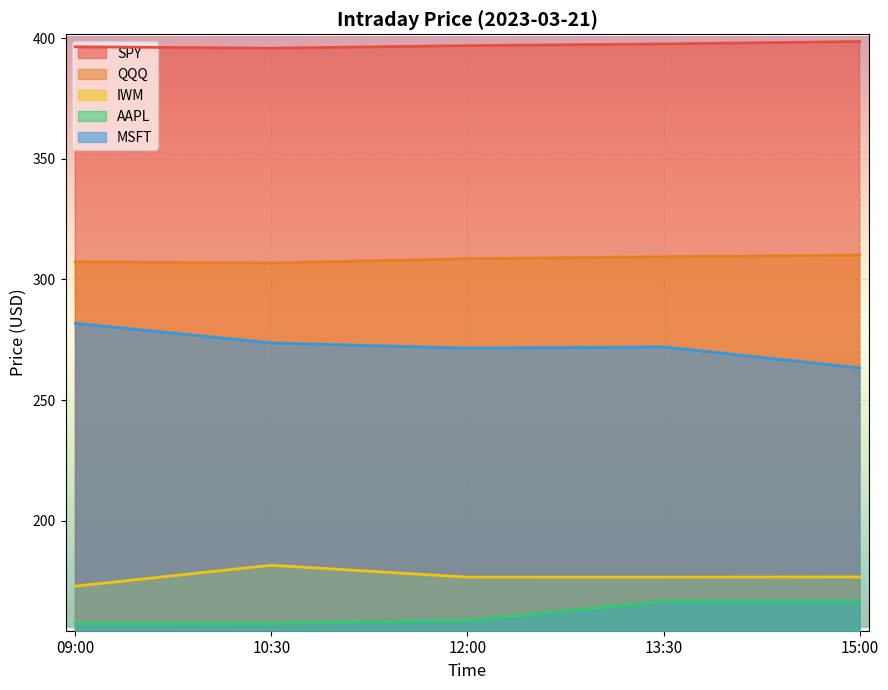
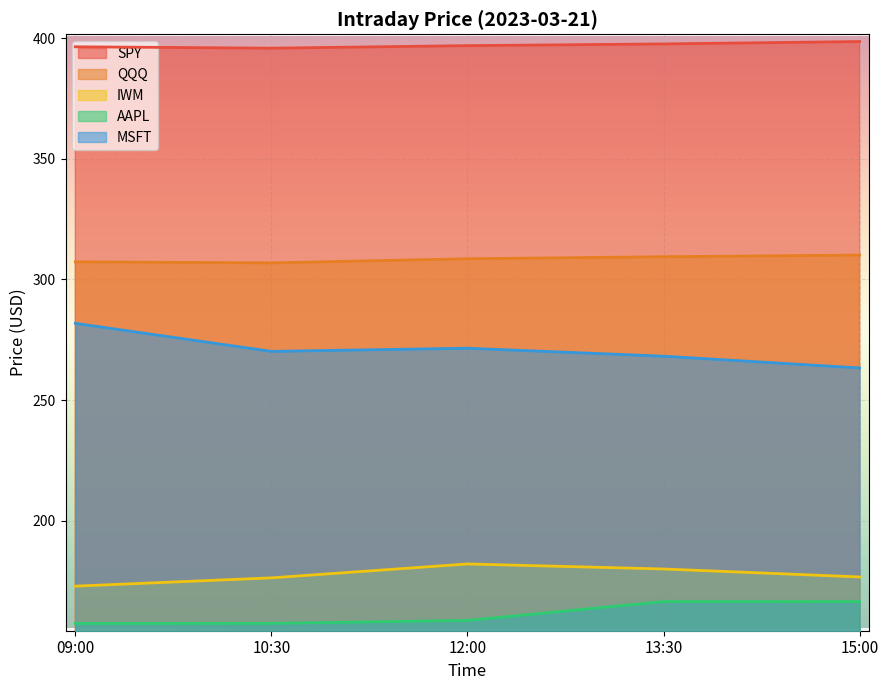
IWM, 10:30: 182 -> 176
MSFT, 10:30: 274 -> 270
IWM, 12:00: 177 -> 182
IWM, 13:30: 177 -> 180
MSFT, 13:30: 272 -> 268
